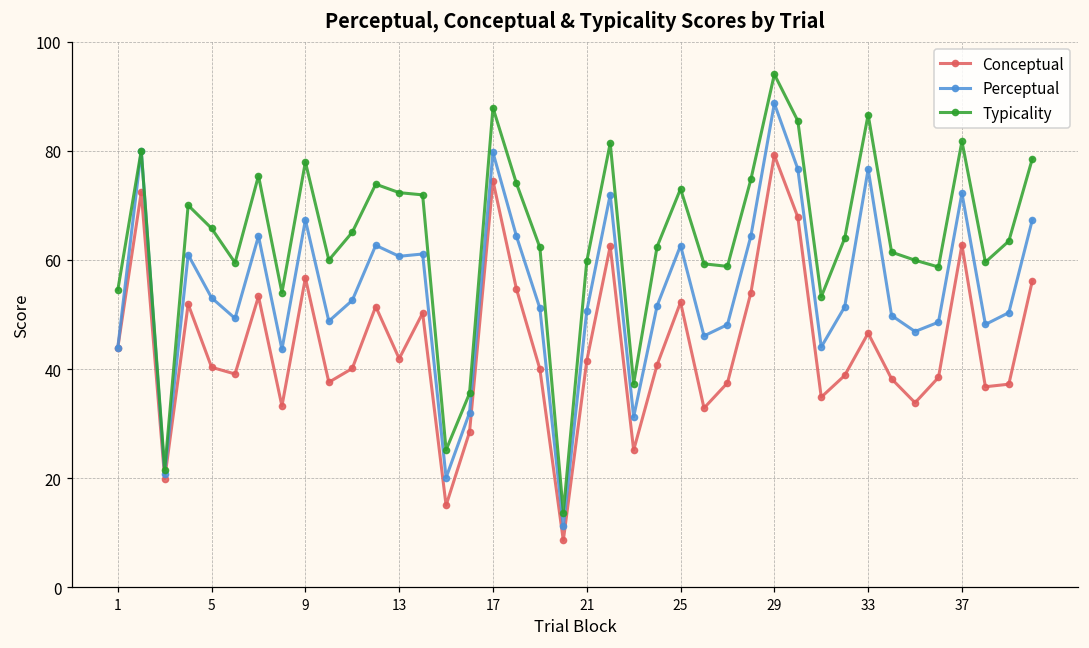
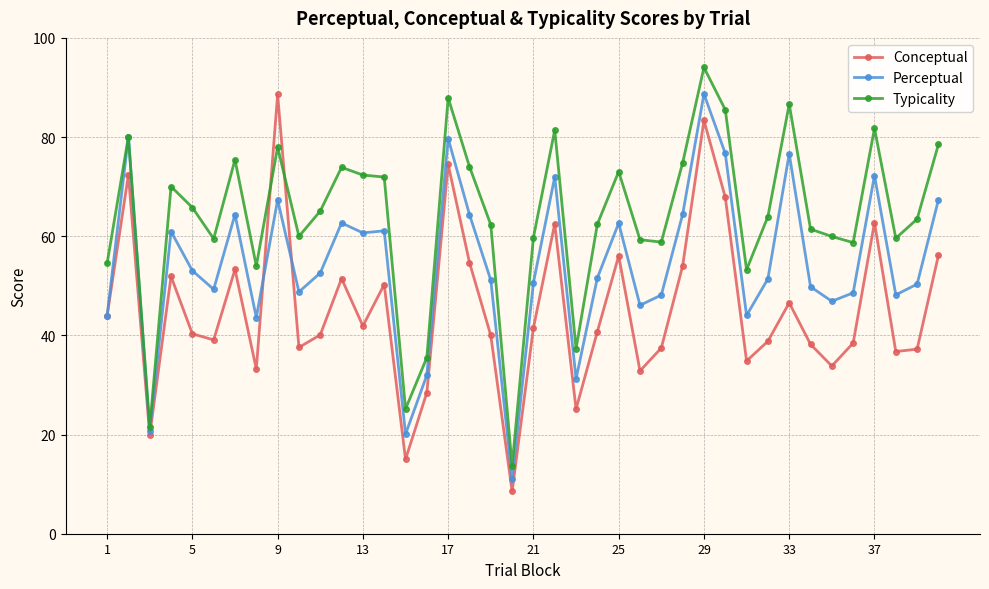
Conceptual, 9: 57 -> 89
Conceptual, 25: 52 -> 56
Conceptual, 29: 79 -> 83
